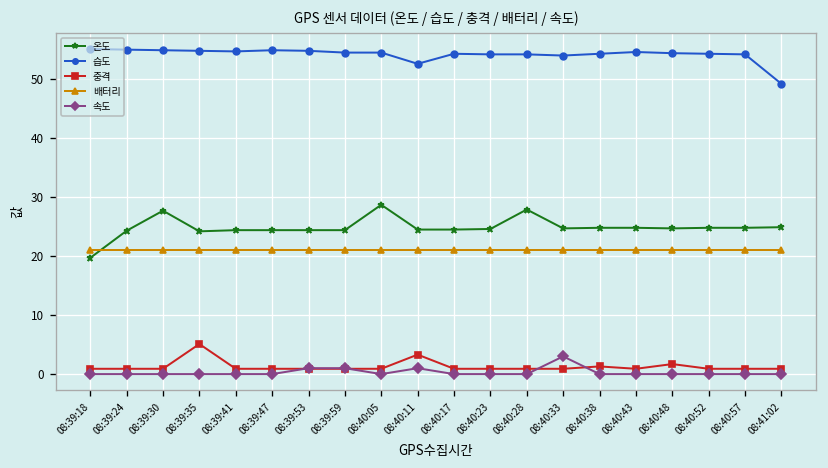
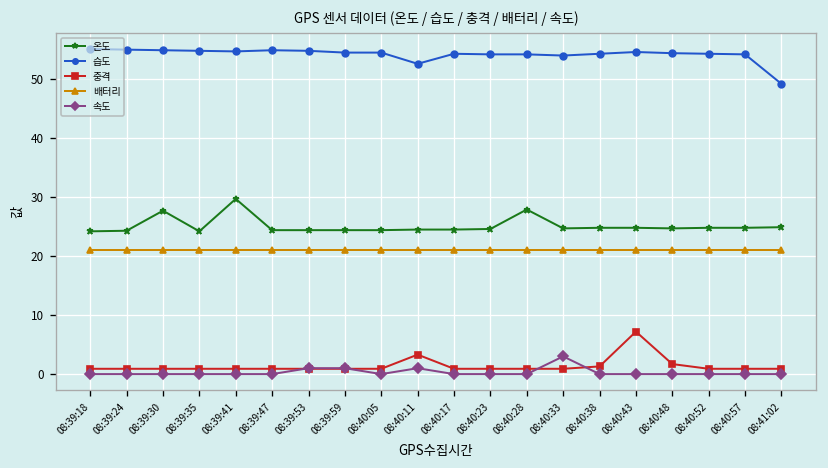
온도, 08:39:18: 20 -> 24
충격, 08:39:35: 5 -> 1
온도, 08:39:41: 24 -> 30
온도, 08:40:05: 29 -> 24
충격, 08:40:43: 1 -> 7
